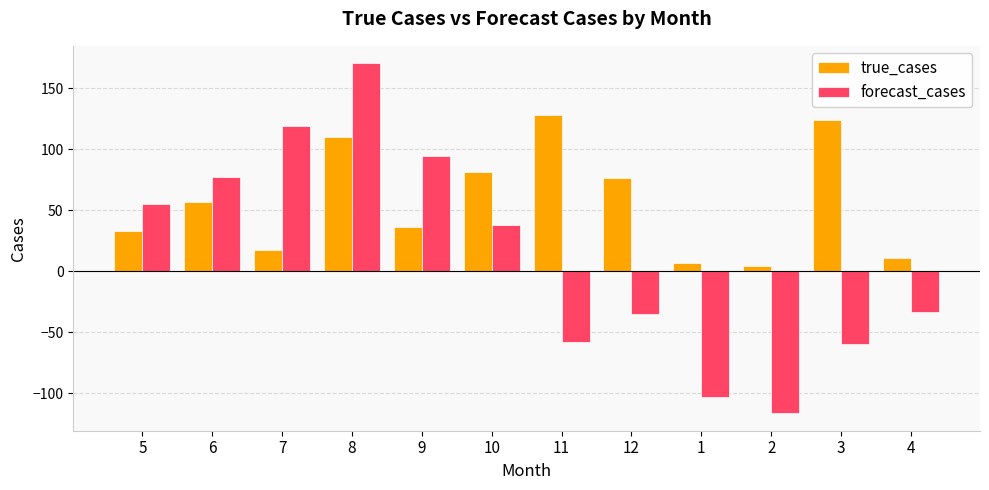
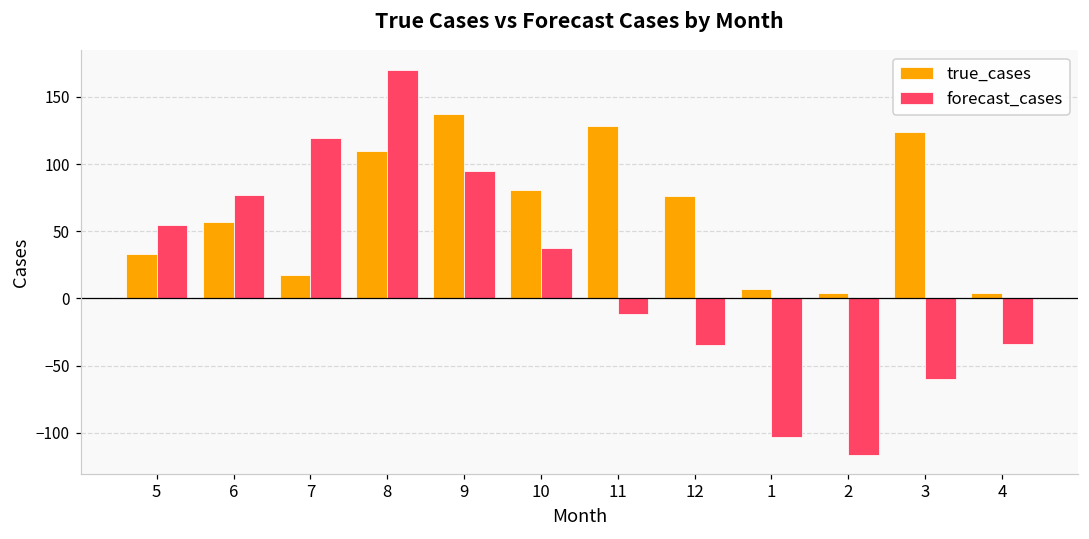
true_cases, 9: 36 -> 137
forecast_cases, 11: -58 -> -12
true_cases, 4: 11 -> 4
